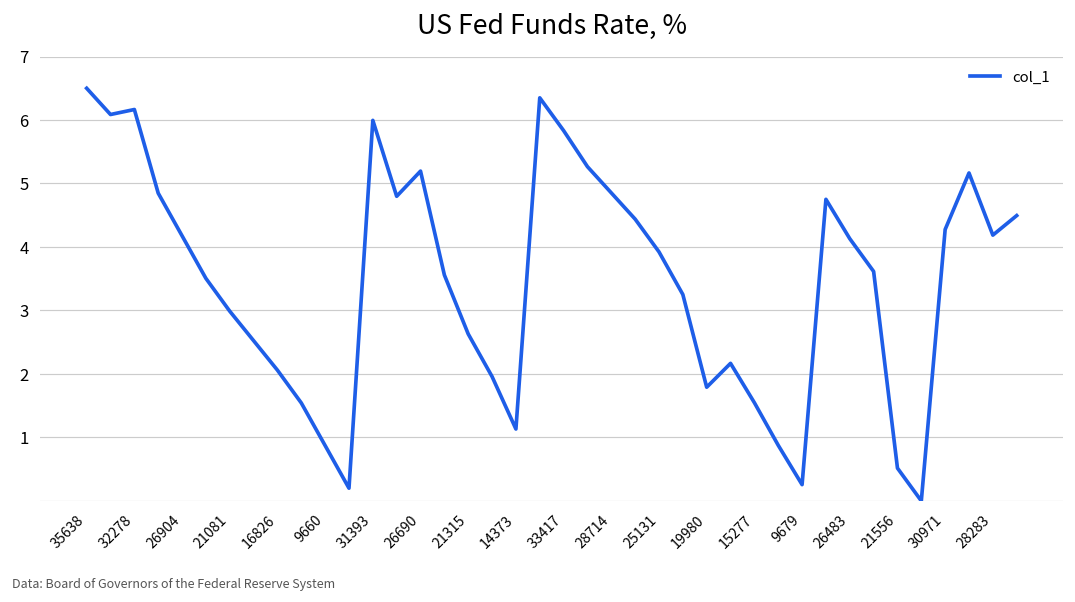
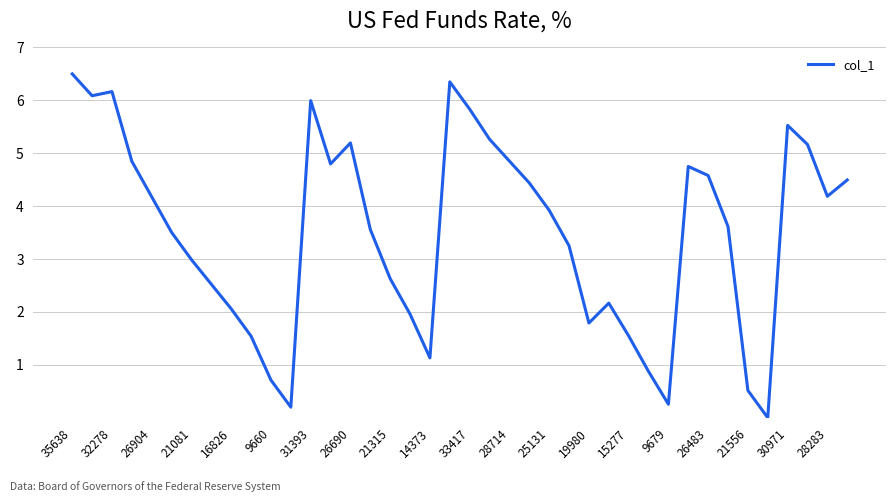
9660: 0.9 -> 0.7
26483: 4.1 -> 4.6
30971: 4.3 -> 5.5
